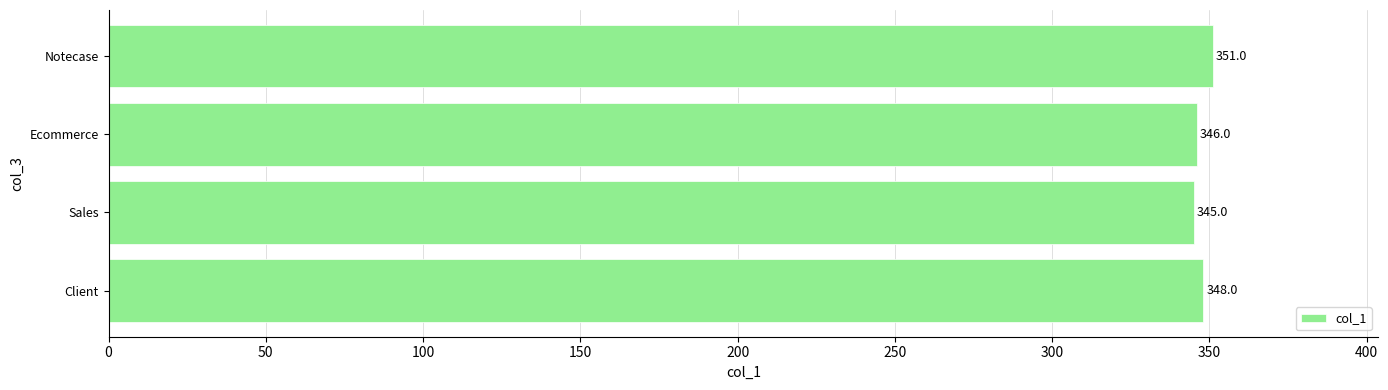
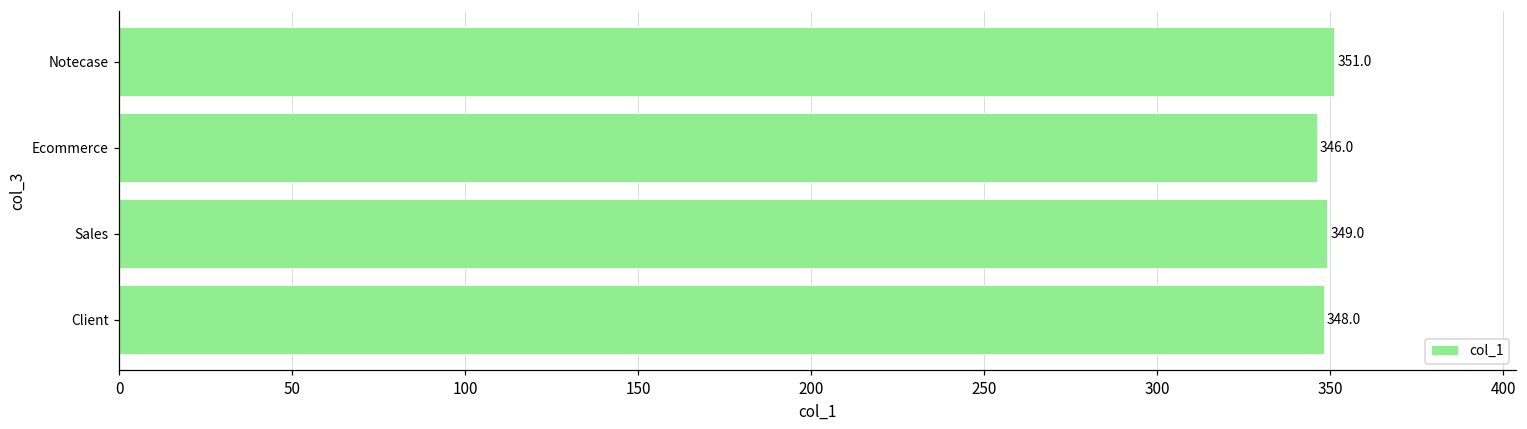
Sales: 345.0 -> 349.0
